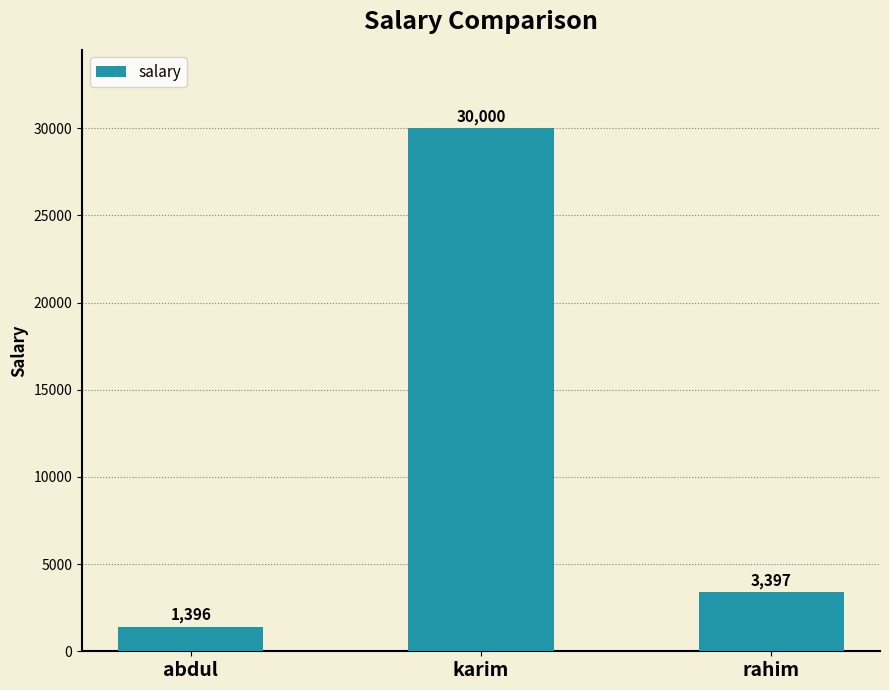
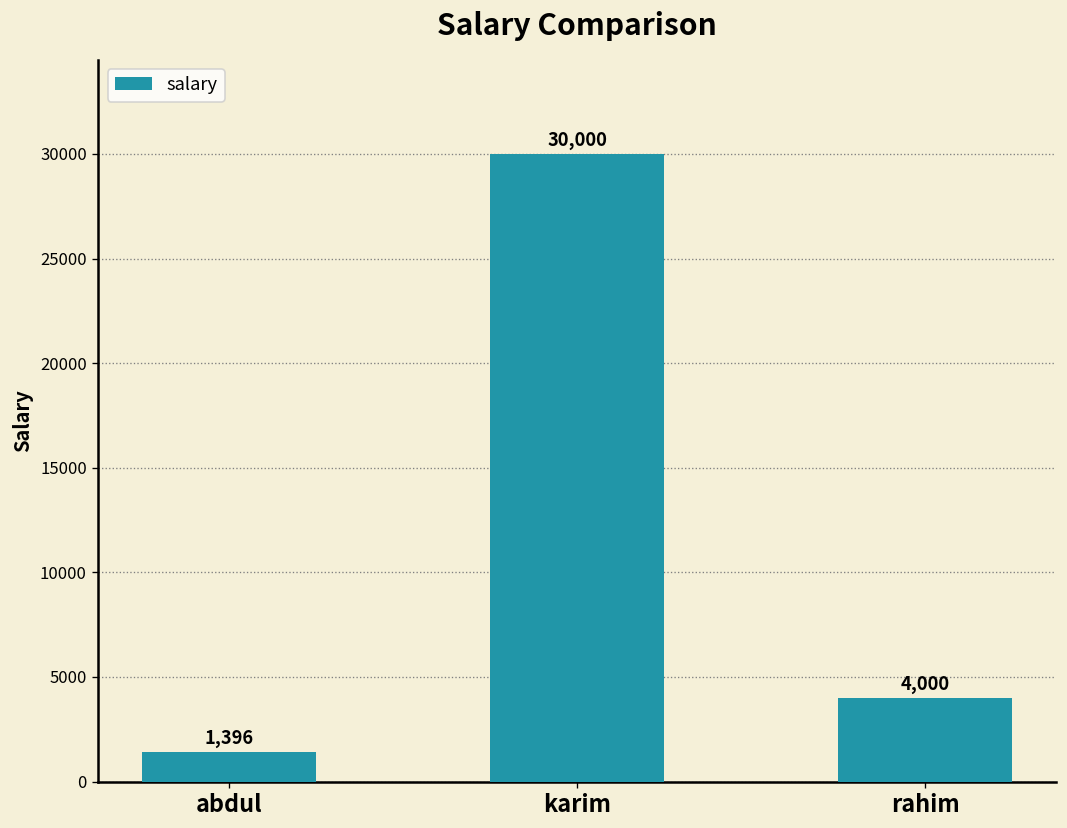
rahim: 3,397 -> 4,000
